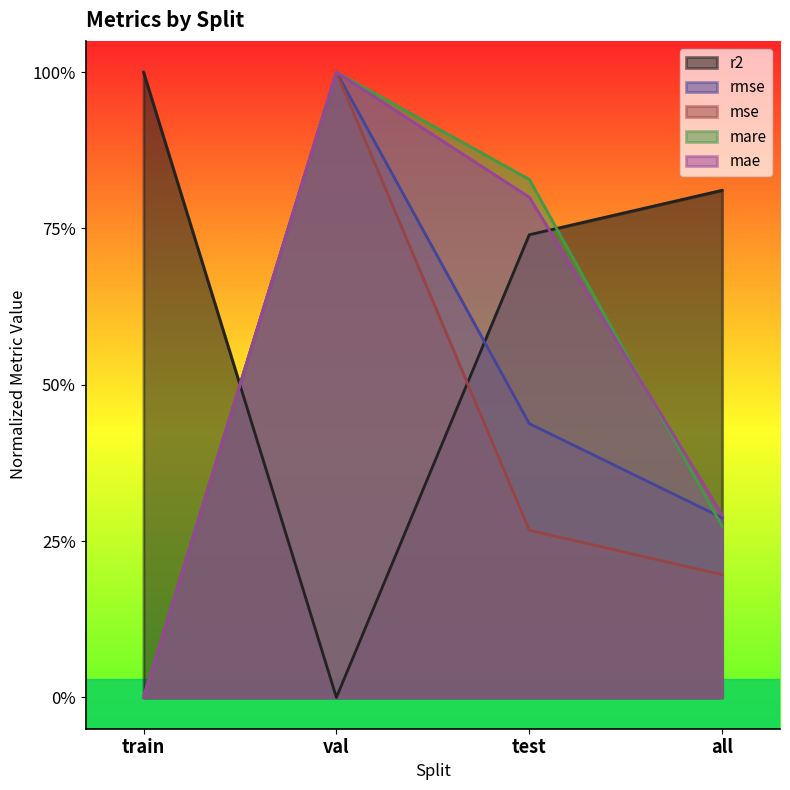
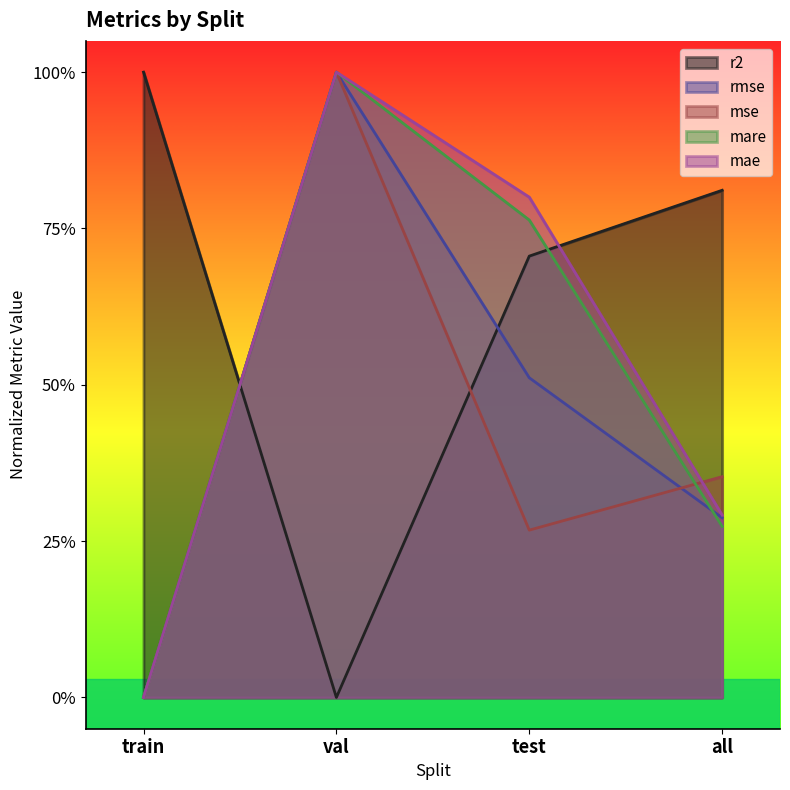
r2, test: 74% -> 71%
rmse, test: 44% -> 51%
mare, test: 83% -> 76%
mse, all: 20% -> 35%
